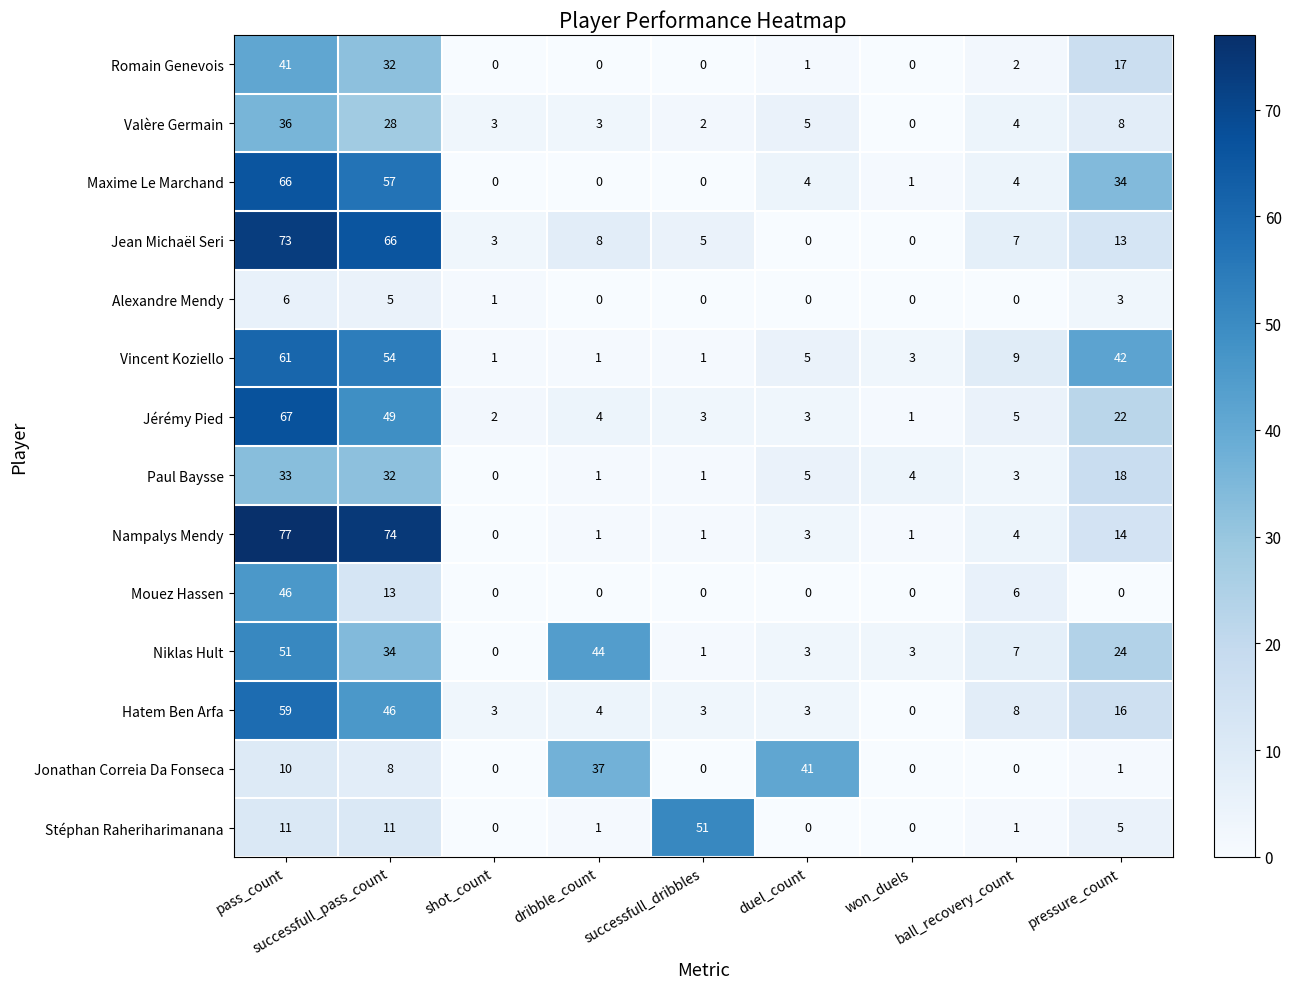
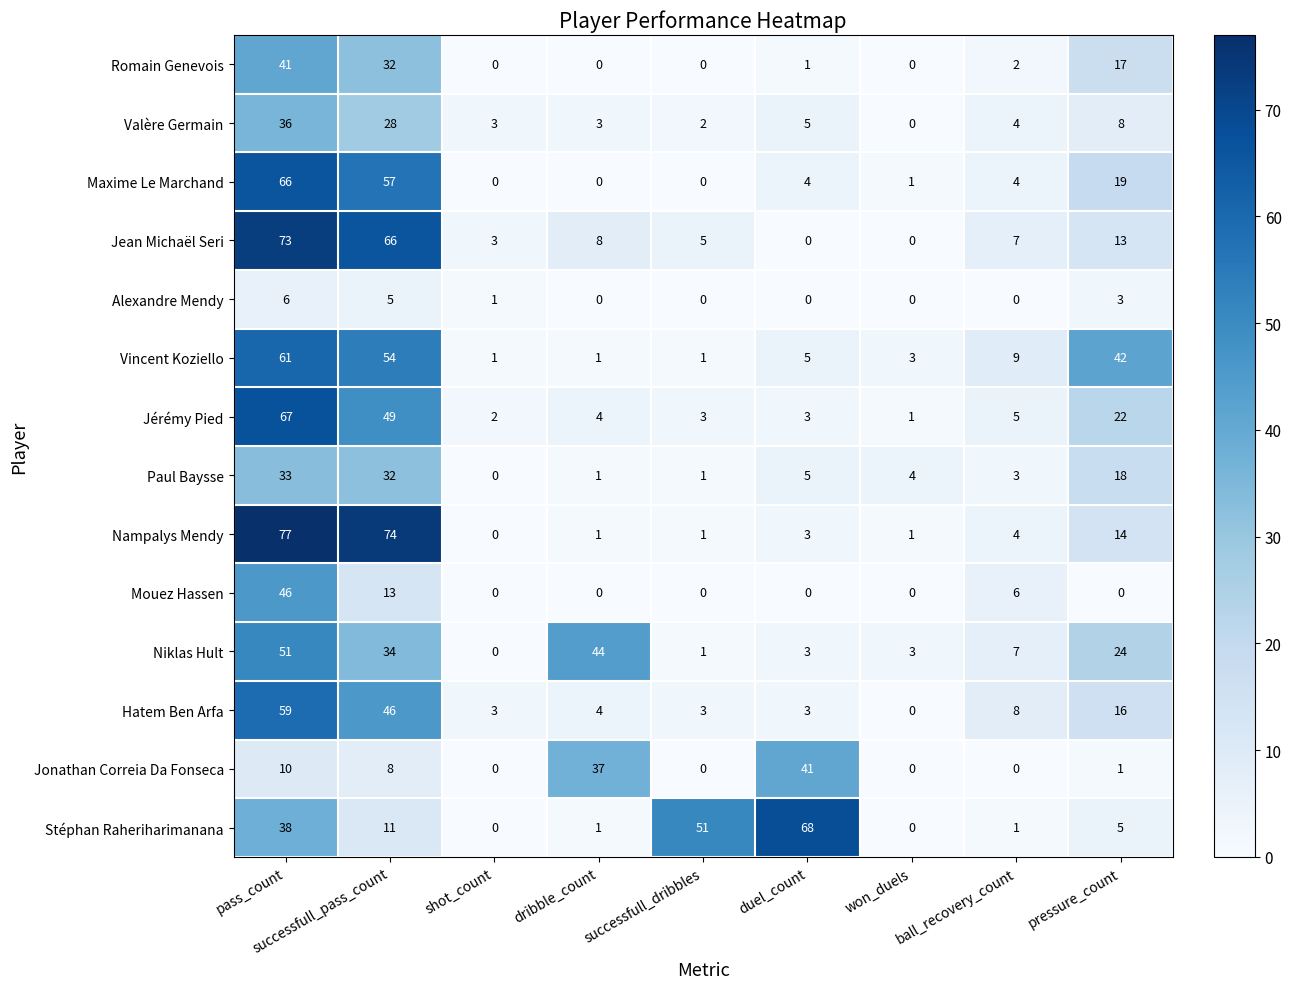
Maxime Le Marchand, pressure_count: 34 -> 19
Stéphan Raheriharimanana, pass_count: 11 -> 38
Stéphan Raheriharimanana, duel_count: 0 -> 68
